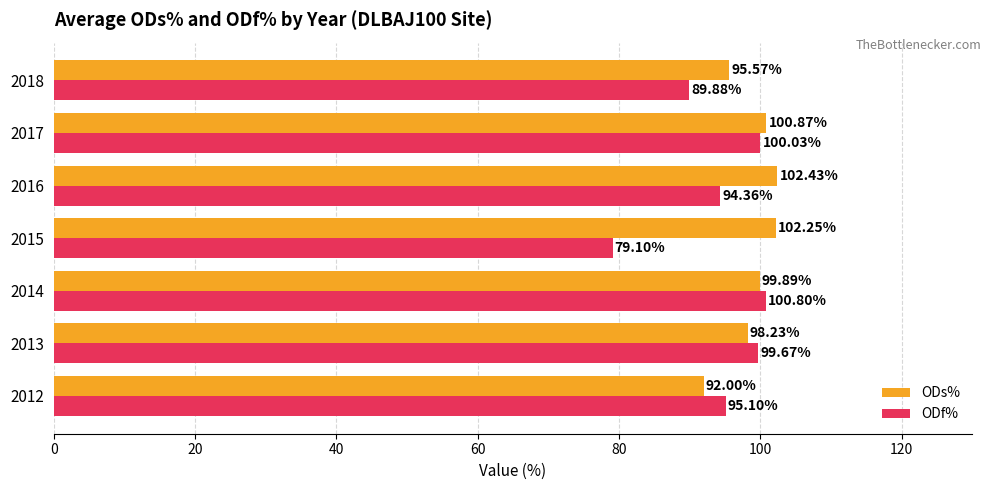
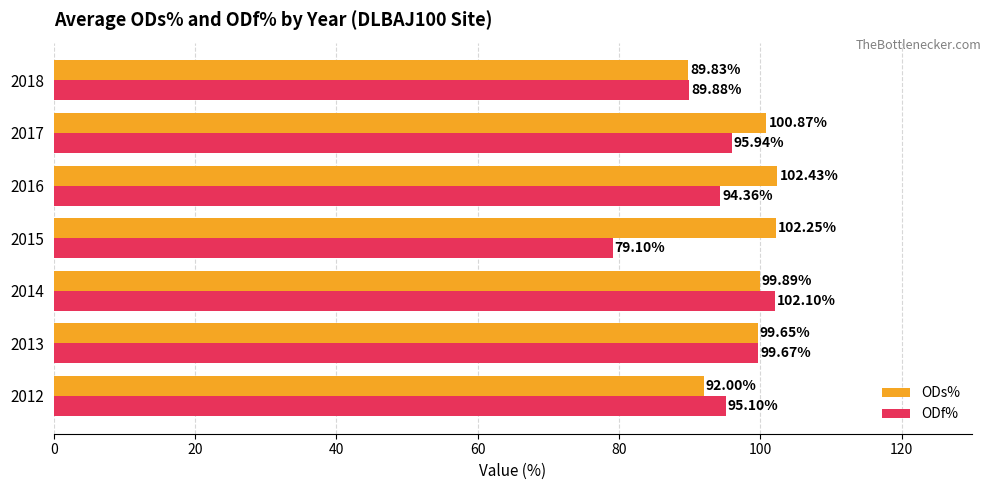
ODs%, 2018: 95.57% -> 89.83%
ODf%, 2017: 100.03% -> 95.94%
ODf%, 2014: 100.80% -> 102.10%
ODs%, 2013: 98.23% -> 99.65%
